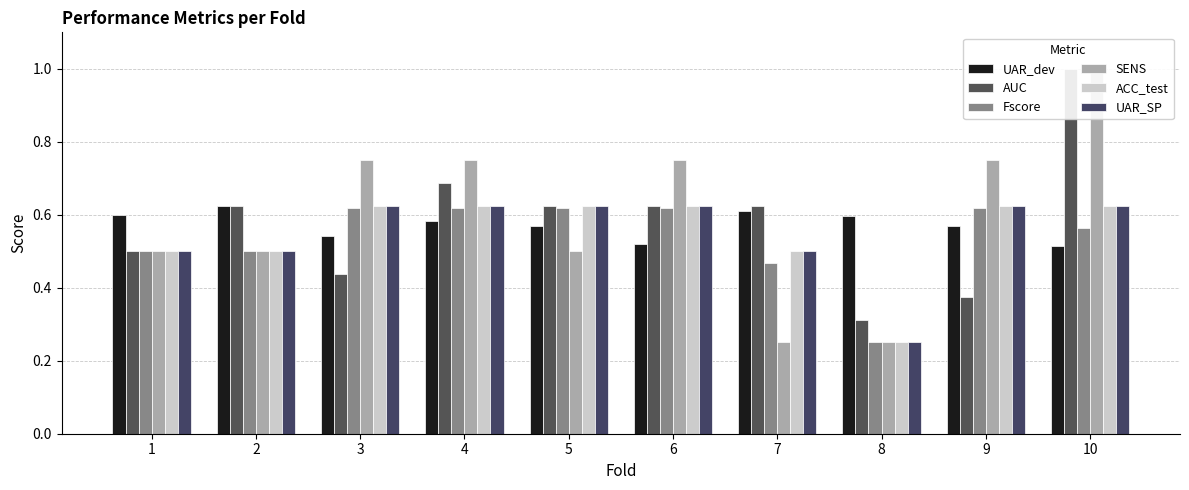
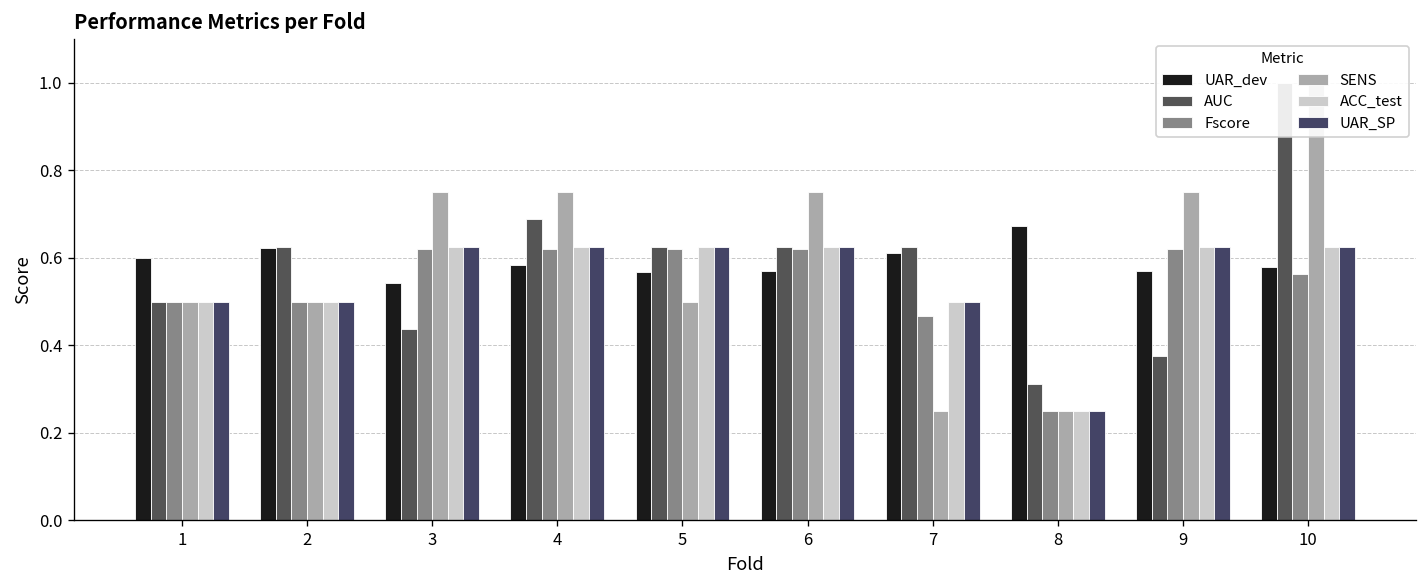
UAR_dev, 6: 0.52 -> 0.57
UAR_dev, 8: 0.60 -> 0.67
UAR_dev, 10: 0.51 -> 0.58
